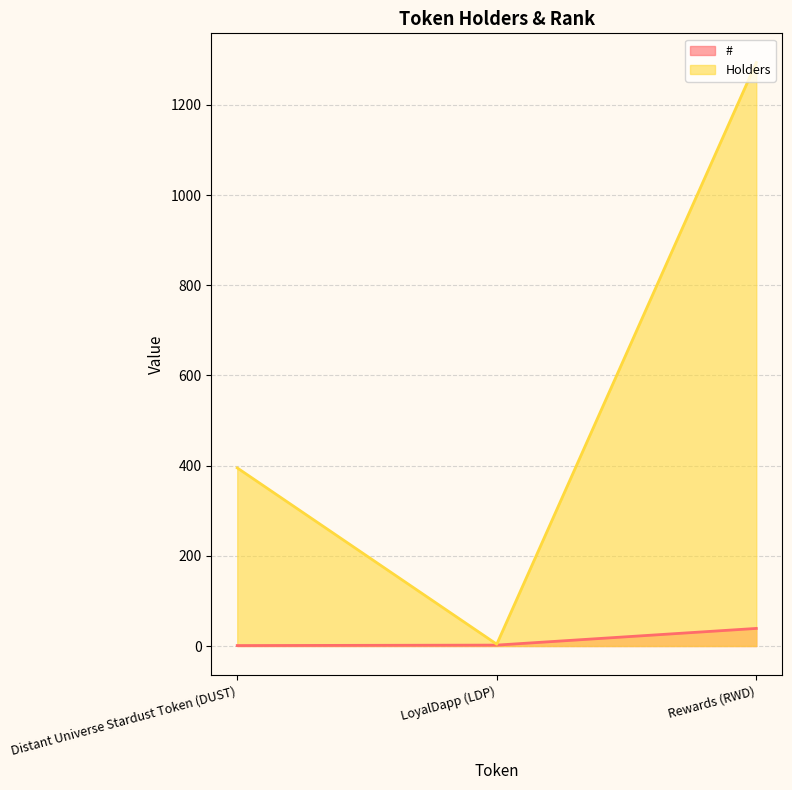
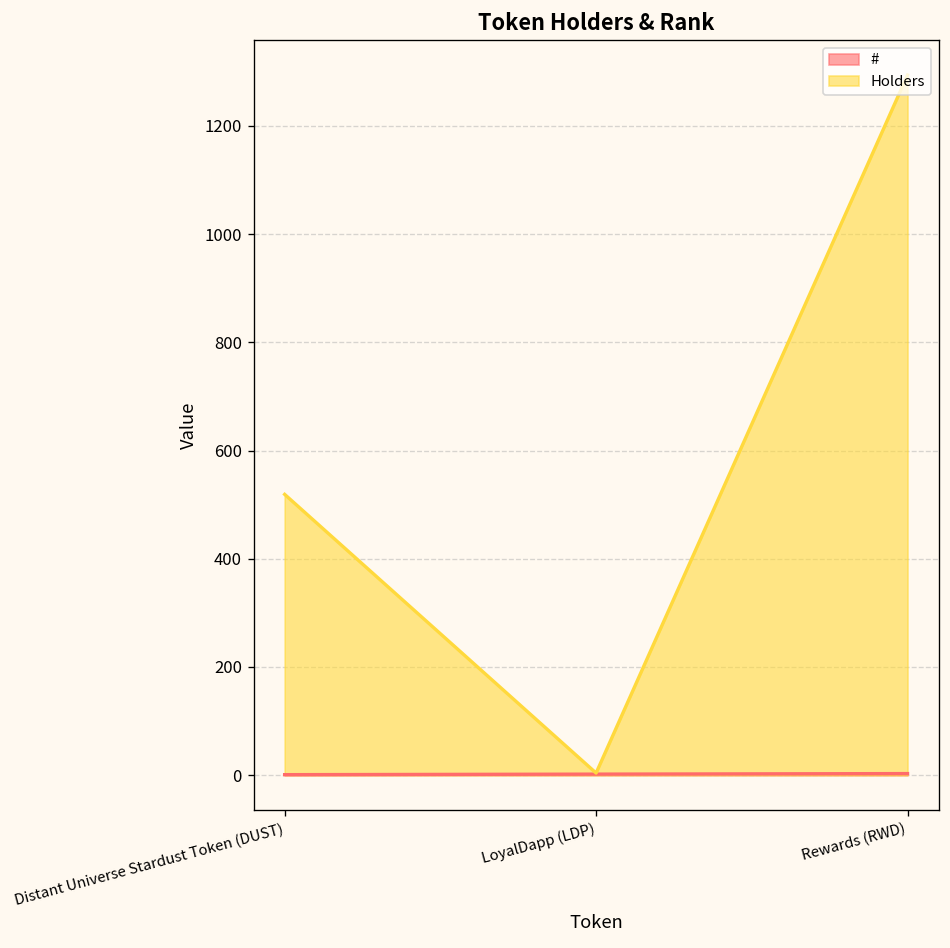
Holders, Distant Universe Stardust Token (DUST): 400 -> 520
#, Rewards (RWD): 40 -> 0
